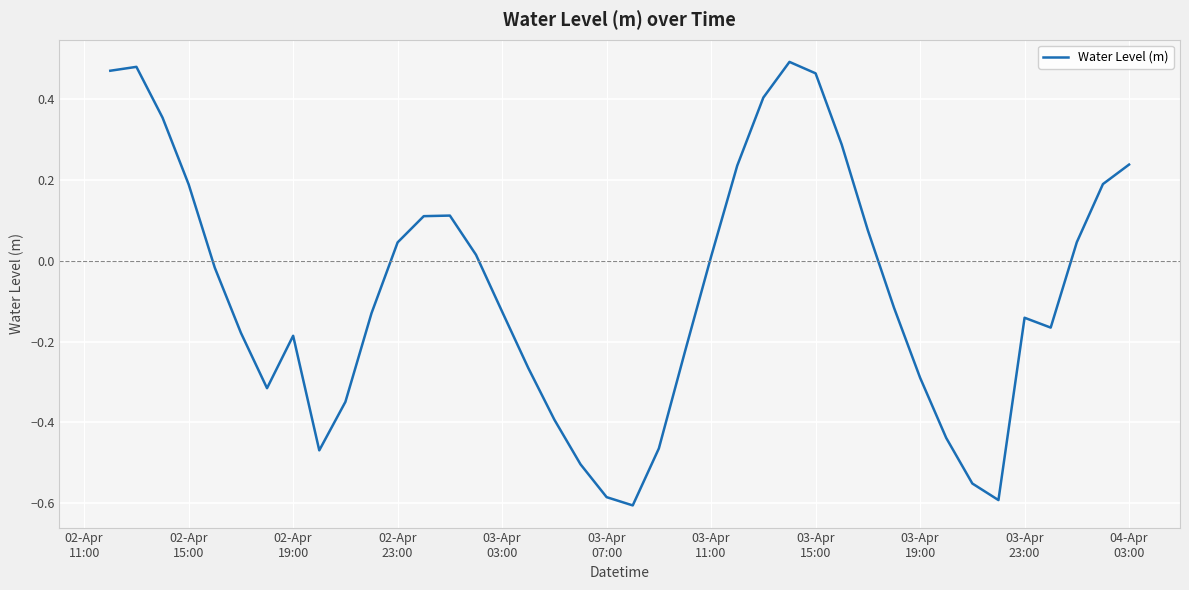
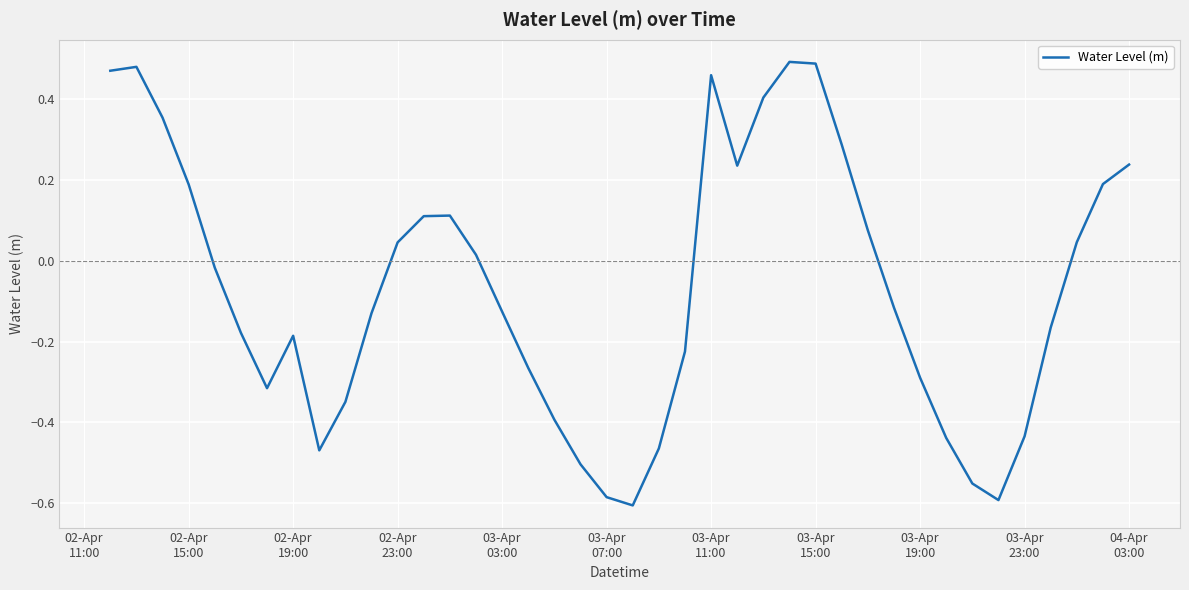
03-Apr 11:00: 0.01 -> 0.46
03-Apr 15:00: 0.46 -> 0.49
03-Apr 23:00: -0.14 -> -0.43
